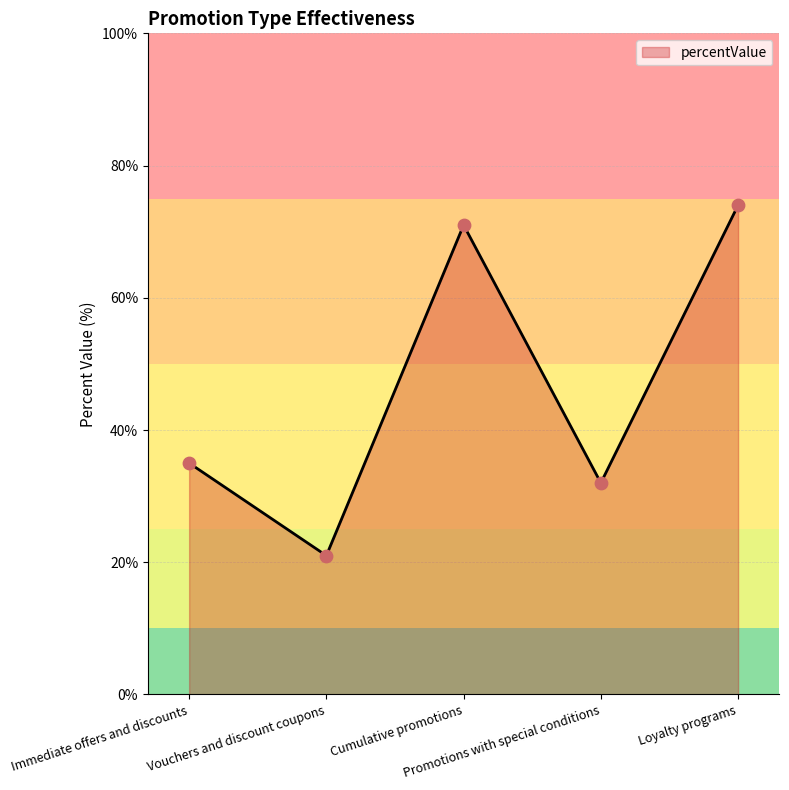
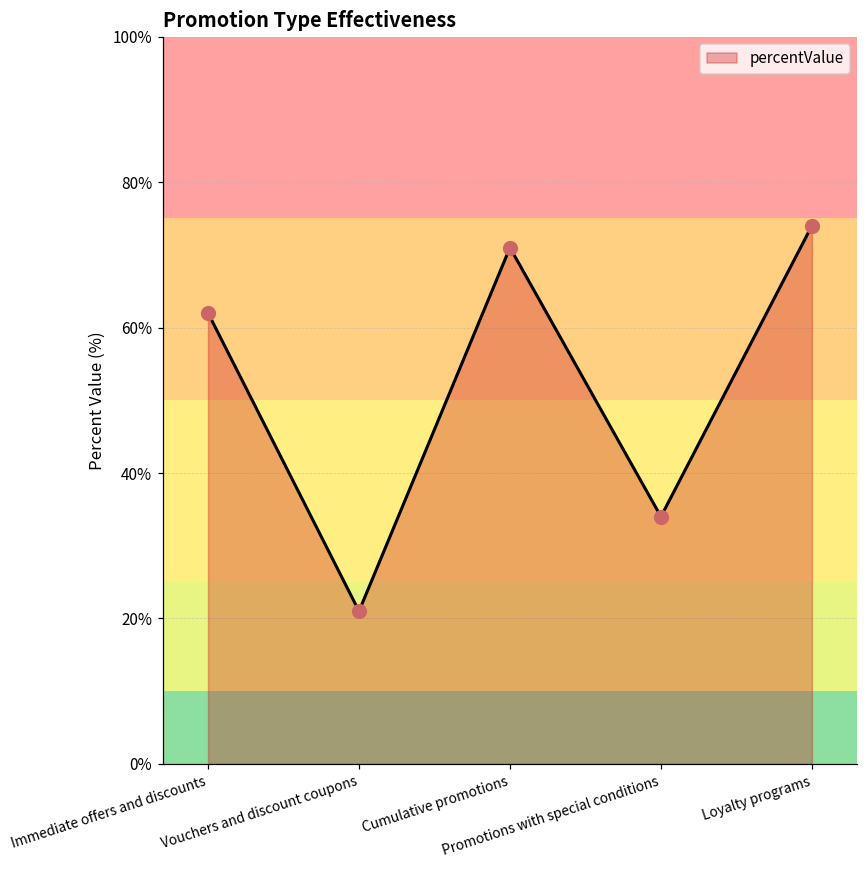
Immediate offers and discounts: 35% -> 62%
Promotions with special conditions: 32% -> 34%
